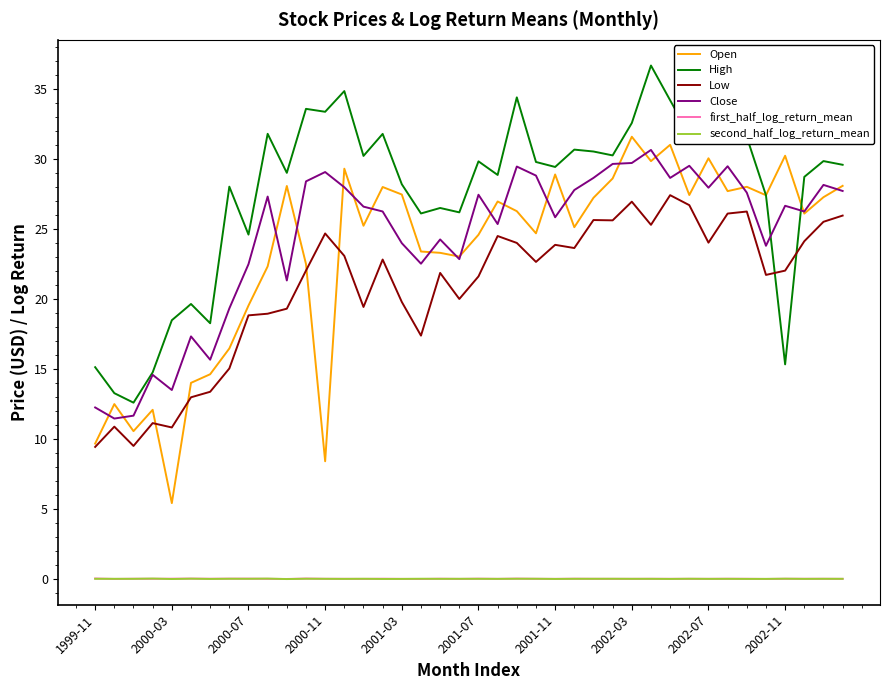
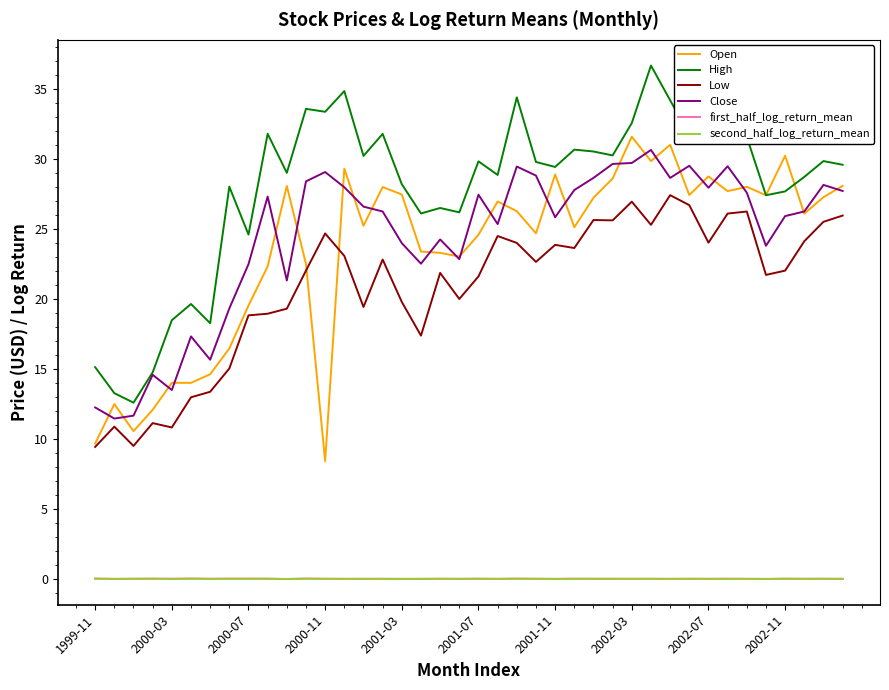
Open, 2000-03: 5.4 -> 14.0
Open, 2002-07: 30.1 -> 28.8
High, 2002-11: 15.3 -> 27.7
Close, 2002-11: 26.7 -> 25.9
